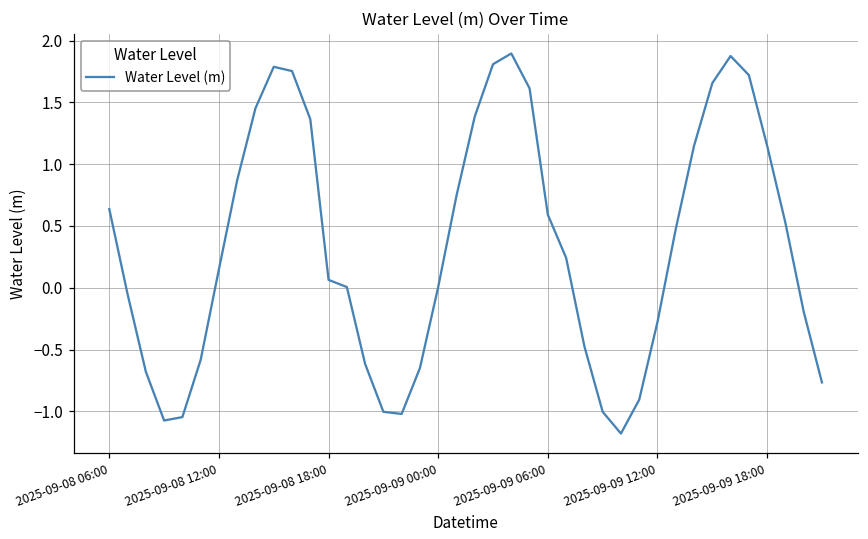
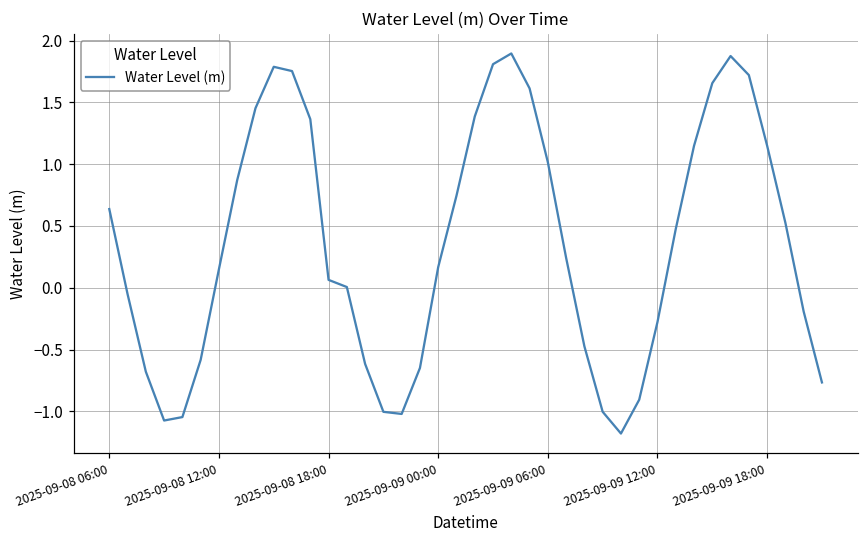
2025-09-09 00:00: 0.01 -> 0.17
2025-09-09 06:00: 0.59 -> 1.02
